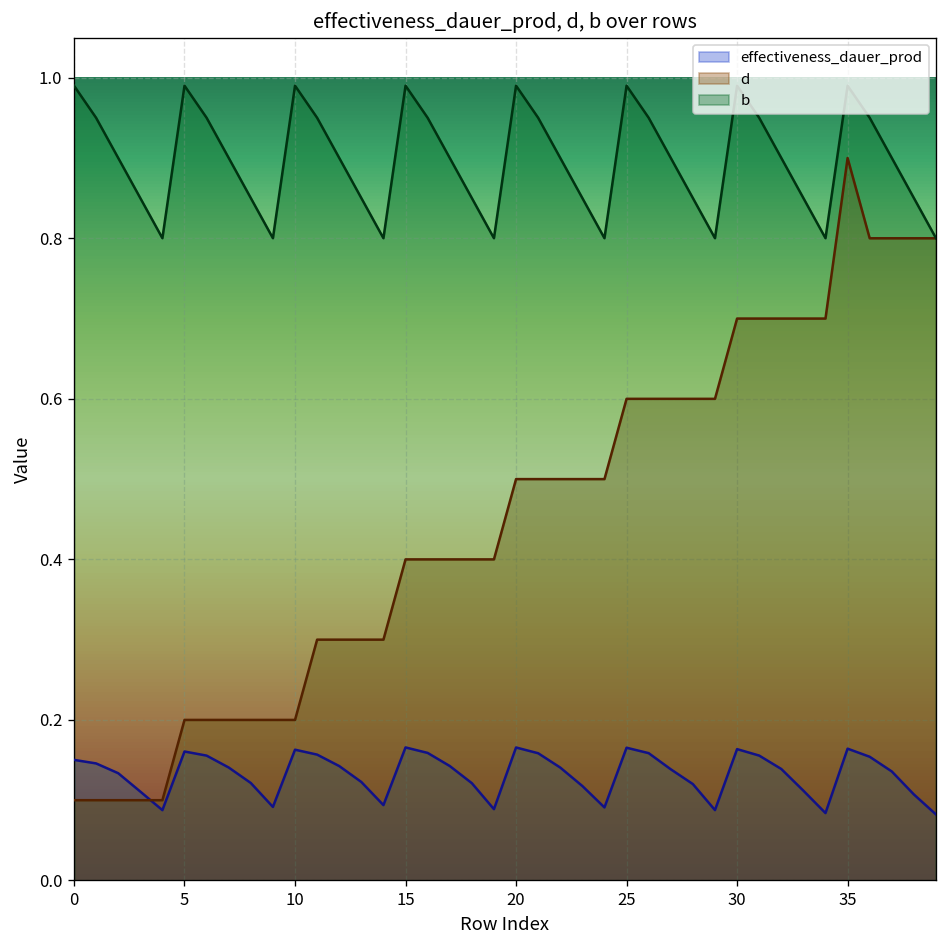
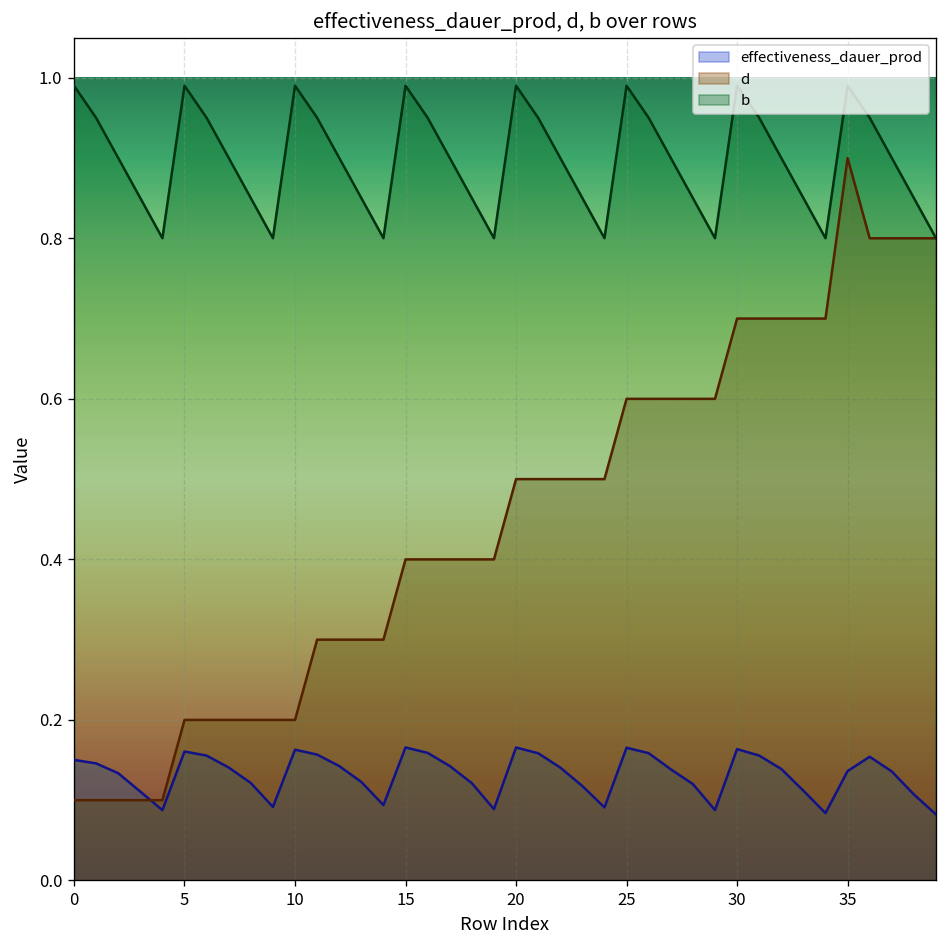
effectiveness_dauer_prod, 35: 0.16 -> 0.14
